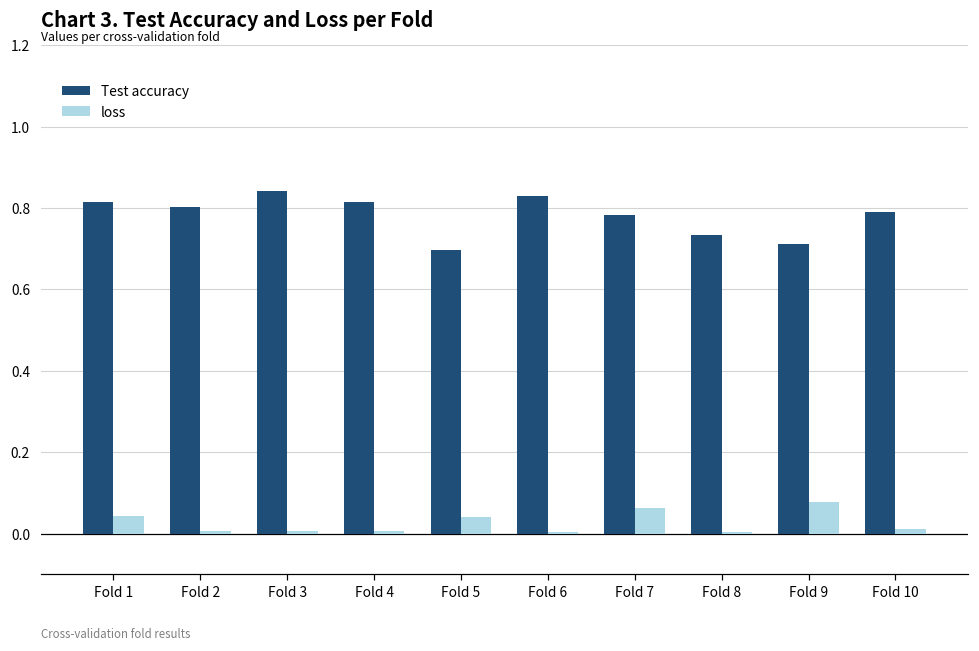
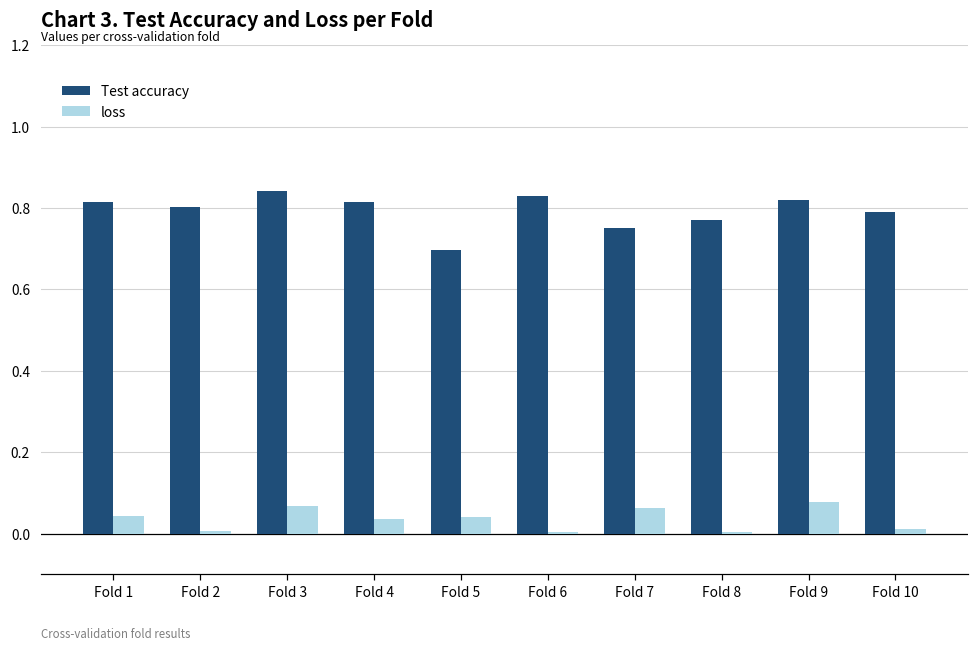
loss, Fold 3: 0.01 -> 0.07
loss, Fold 4: 0.01 -> 0.04
Test accuracy, Fold 7: 0.78 -> 0.75
Test accuracy, Fold 8: 0.73 -> 0.77
Test accuracy, Fold 9: 0.71 -> 0.82
